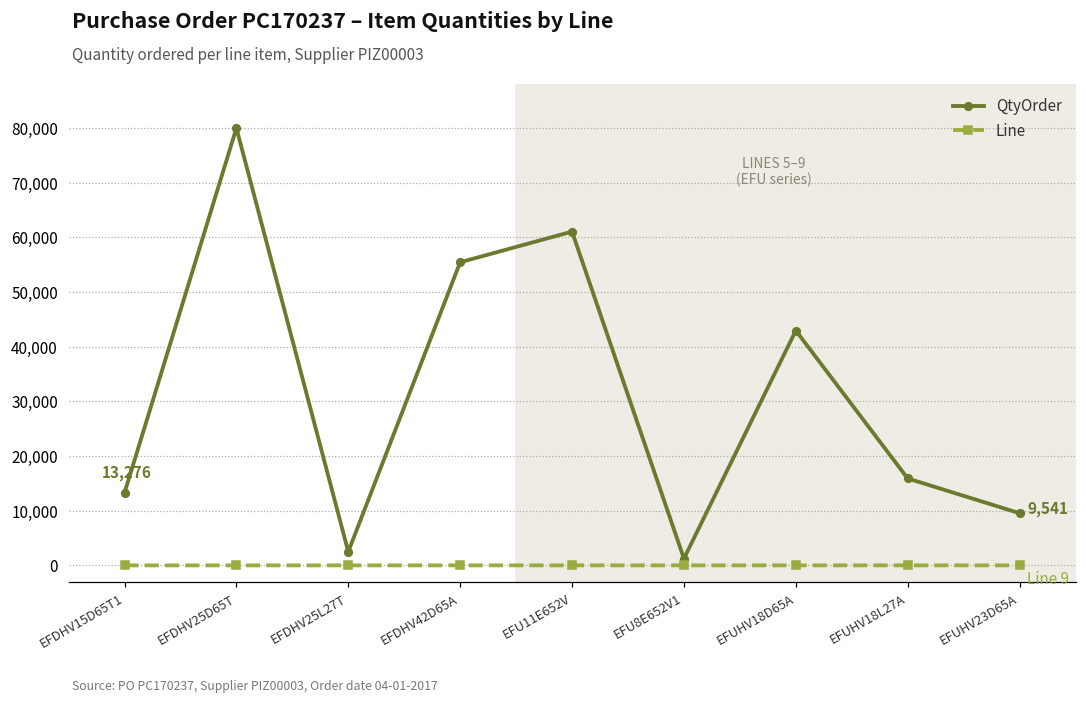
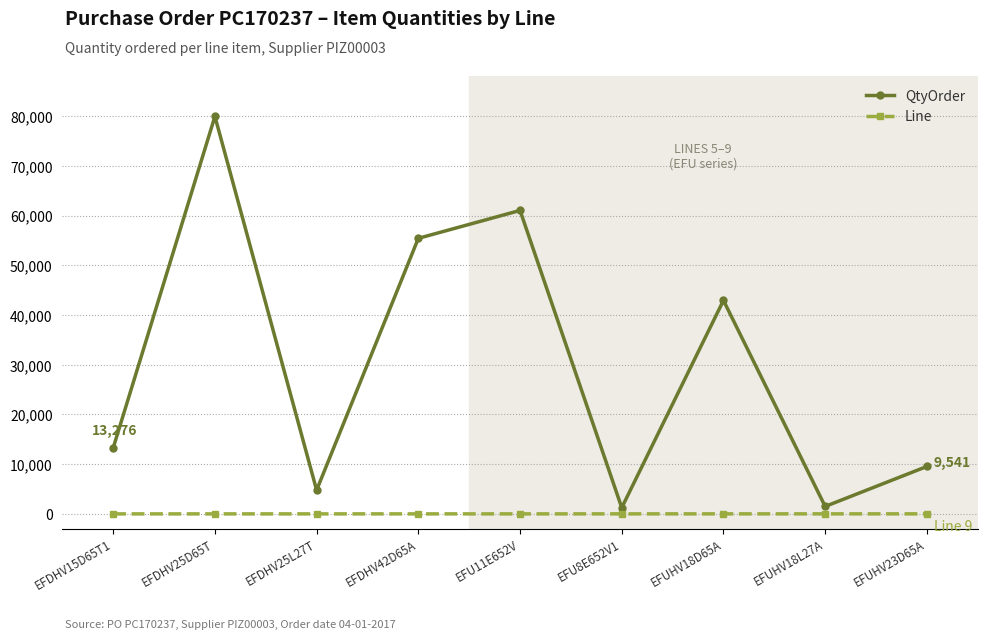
QtyOrder, EFDHV25L27T: 2,000 -> 5,000
QtyOrder, EFUHV18L27A: 16,000 -> 2,000
